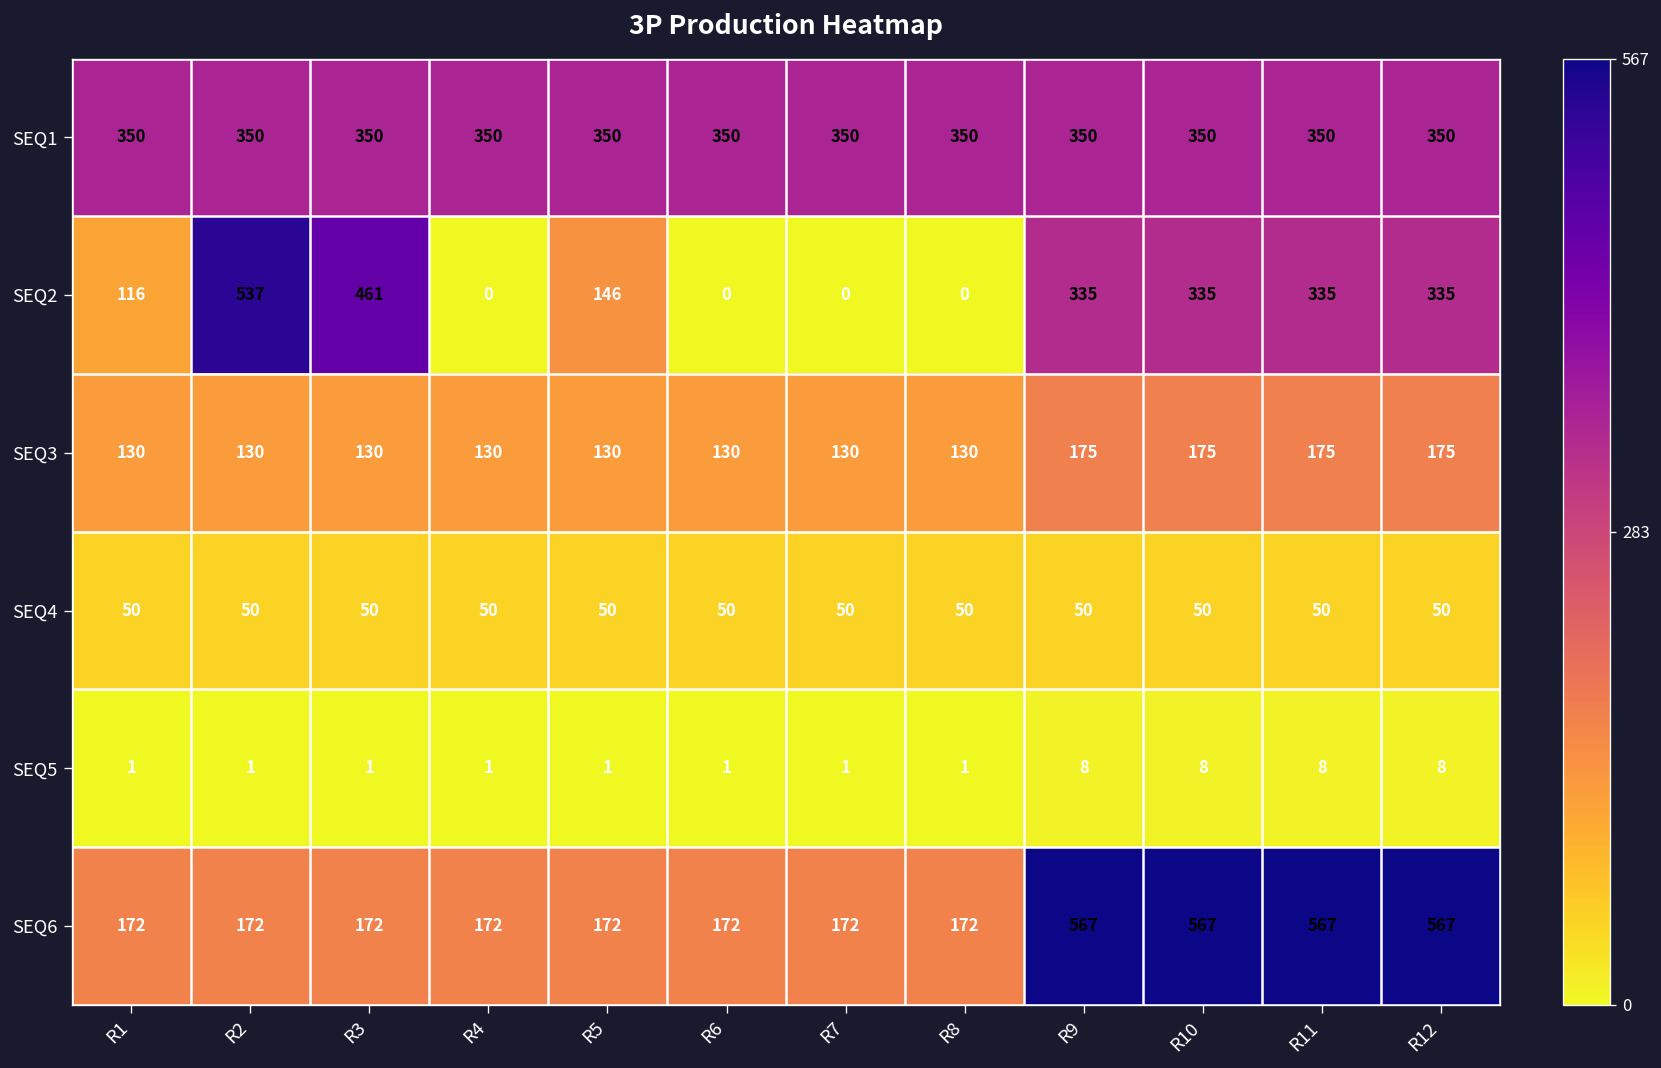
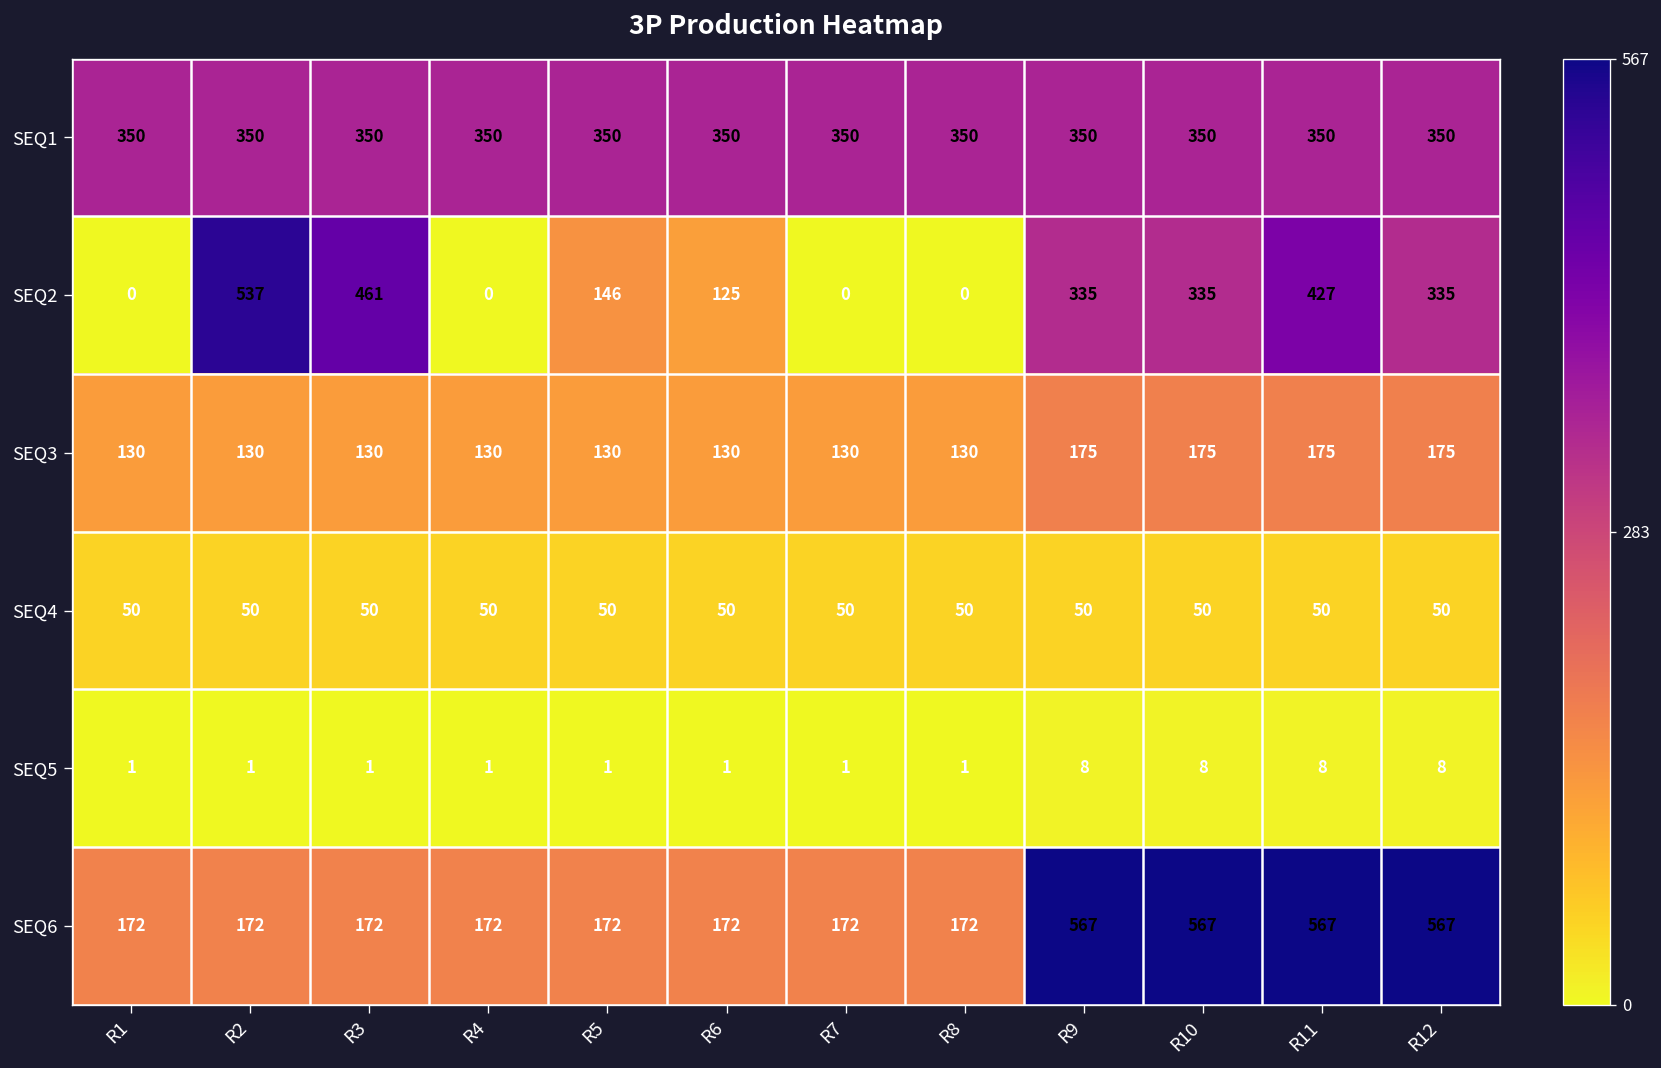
SEQ2, R1: 116 -> 0
SEQ2, R6: 0 -> 125
SEQ2, R11: 335 -> 427
